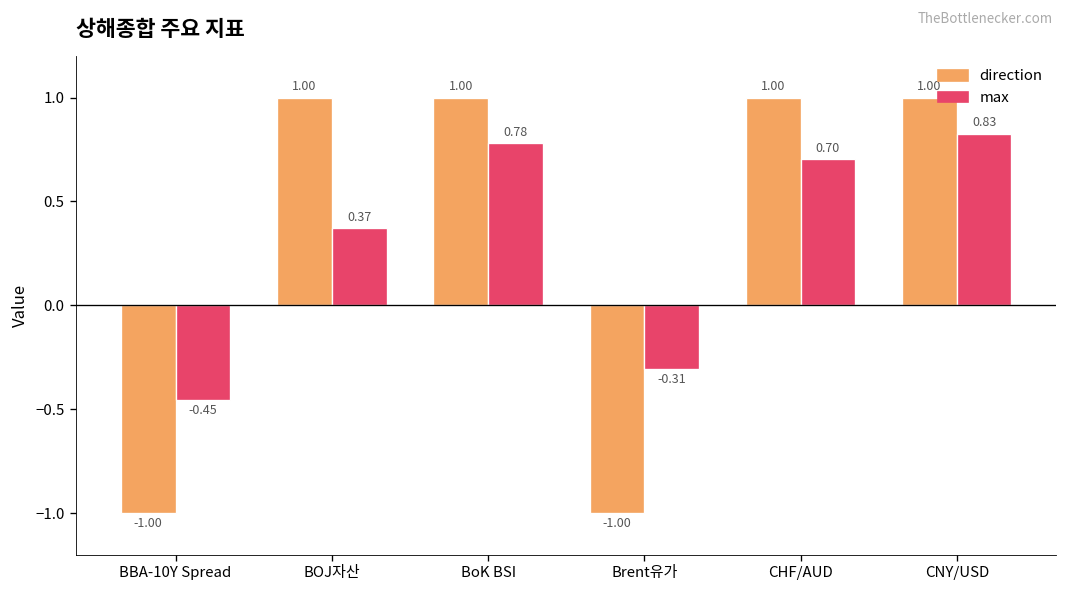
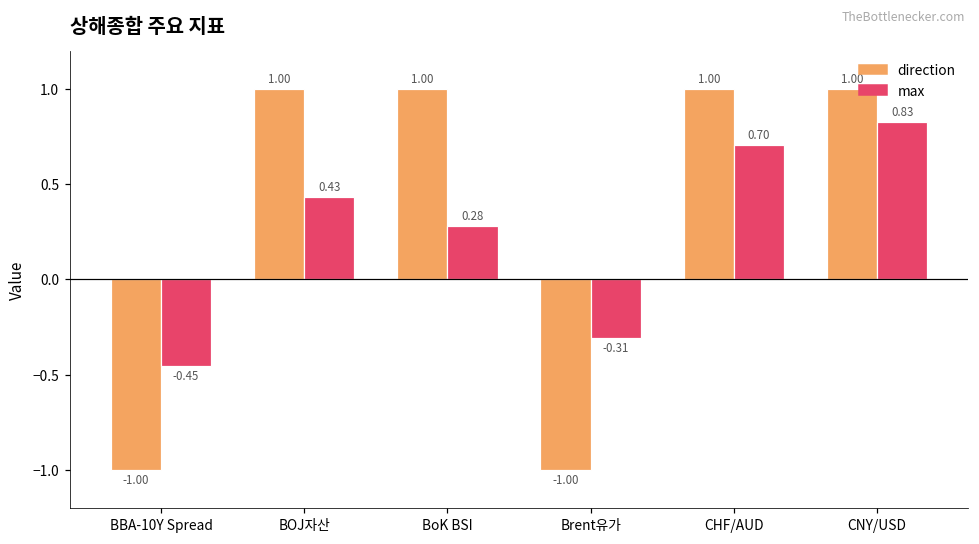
max, BOJ자산: 0.37 -> 0.43
max, BoK BSI: 0.78 -> 0.28
